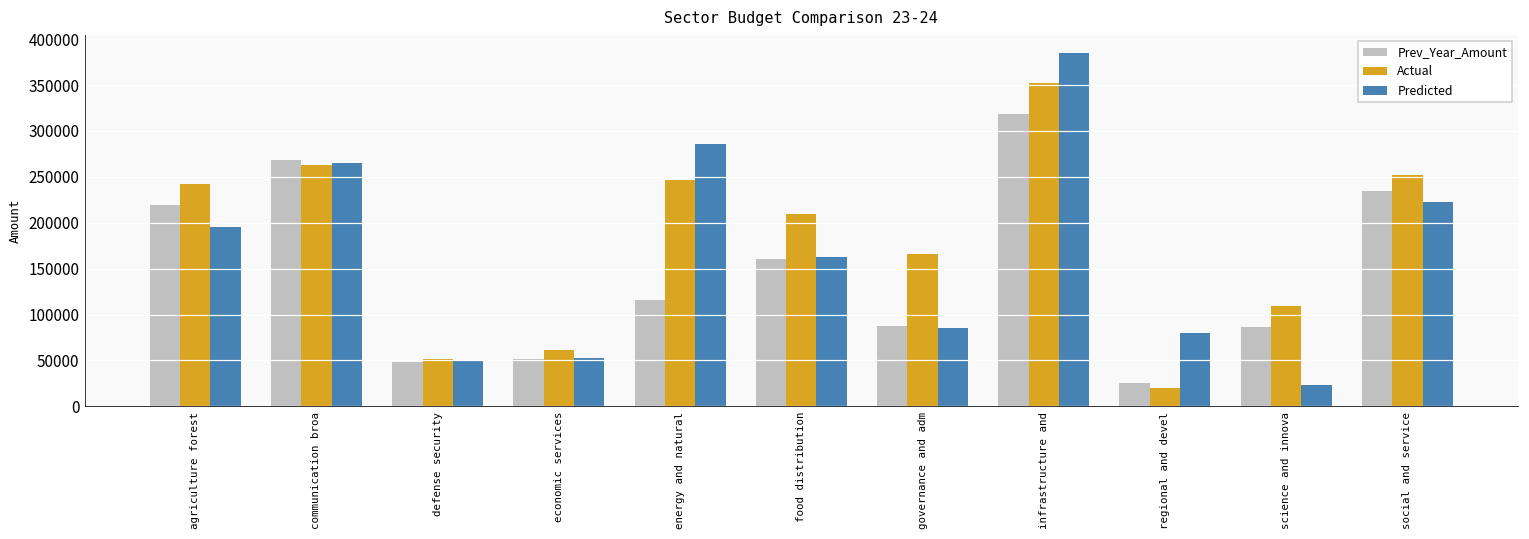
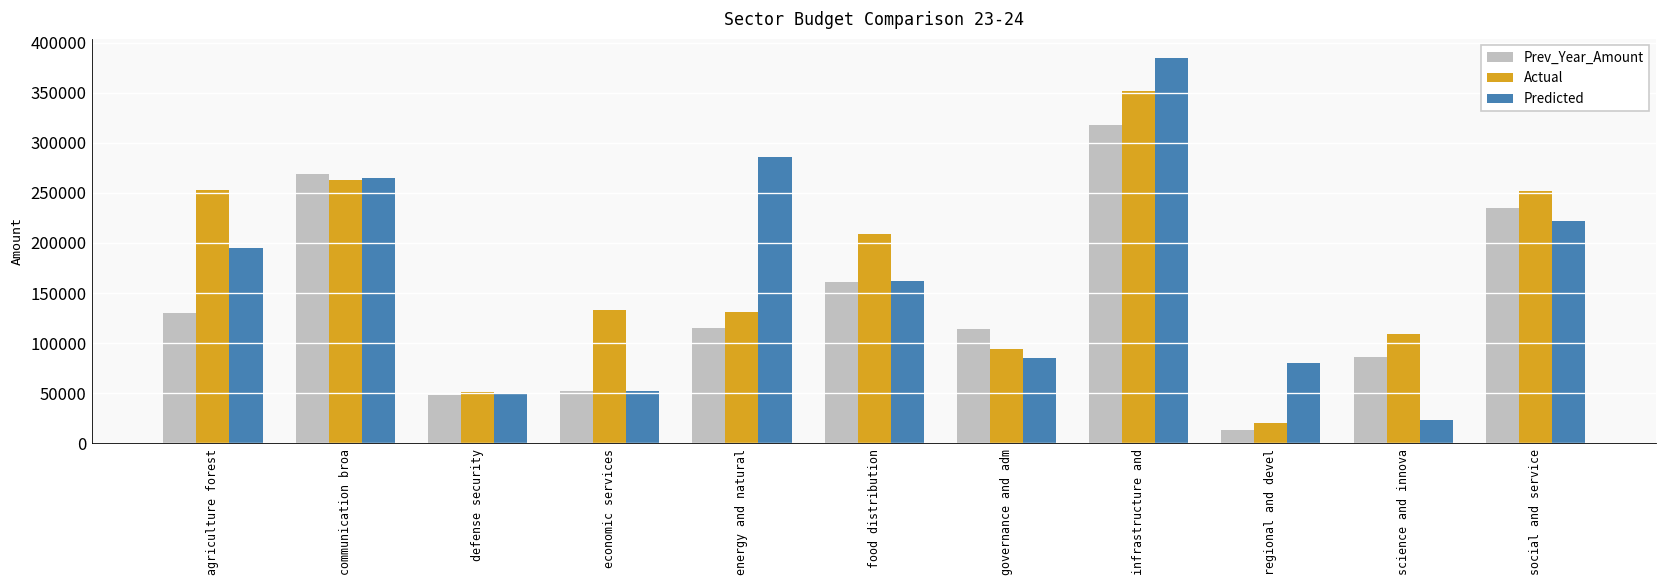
Prev_Year_Amount, agriculture forest: 220000 -> 130000
Actual, agriculture forest: 240000 -> 250000
Actual, economic services: 60000 -> 130000
Actual, energy and natural: 250000 -> 130000
Prev_Year_Amount, governance and adm: 90000 -> 110000
Actual, governance and adm: 170000 -> 90000
Prev_Year_Amount, regional and devel: 30000 -> 10000
